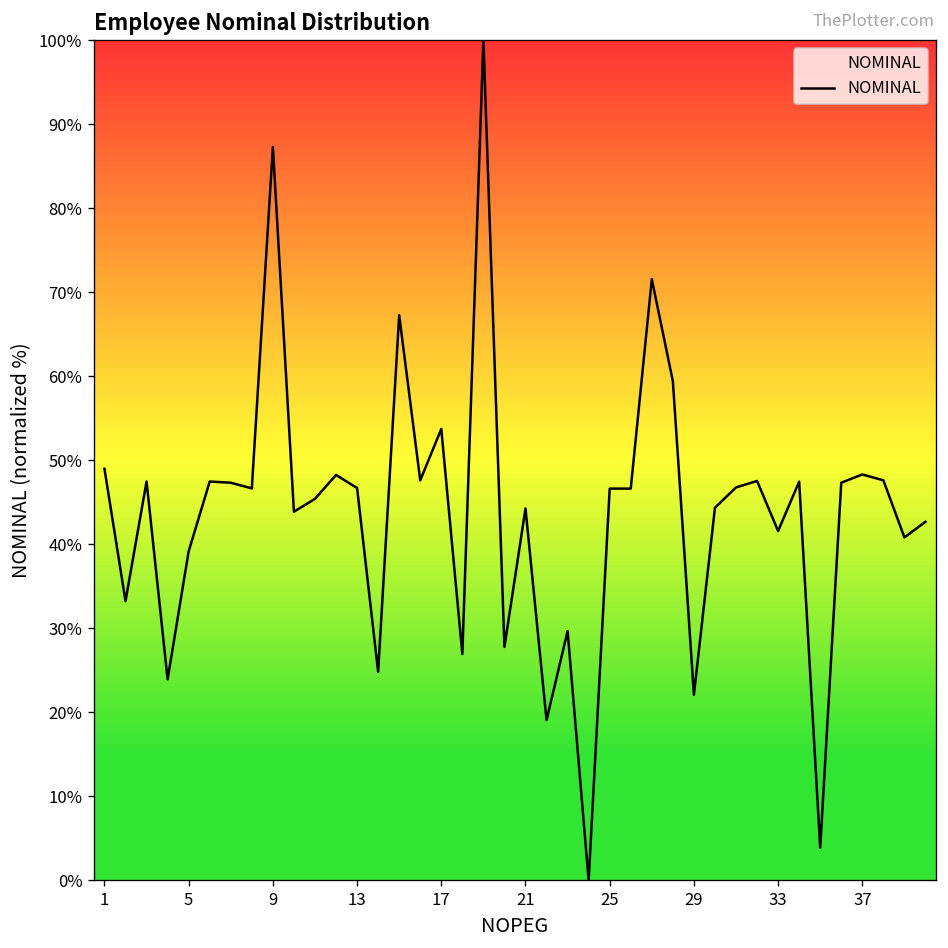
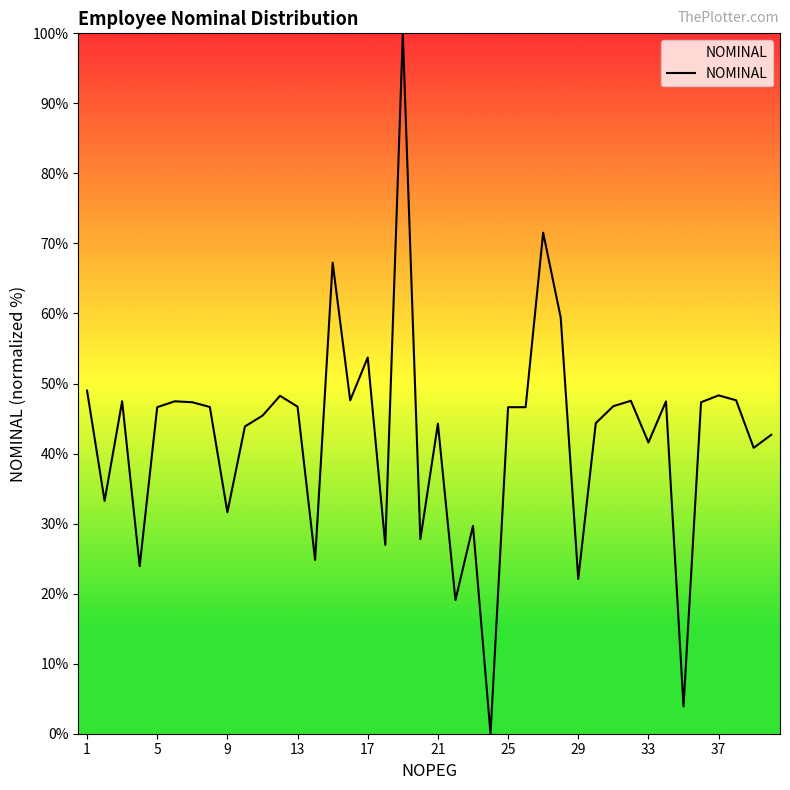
5: 39% -> 47%
9: 87% -> 32%
